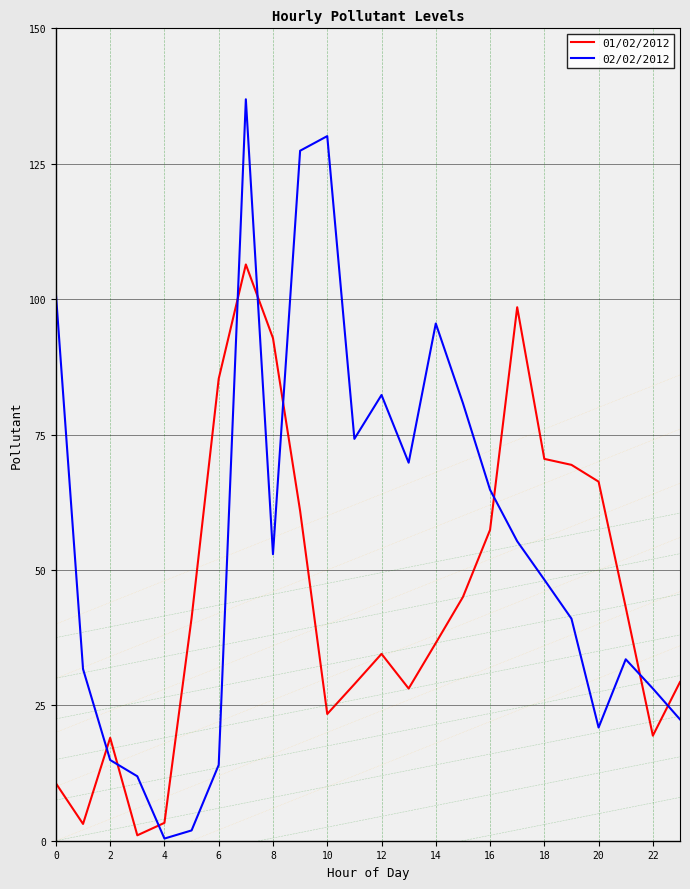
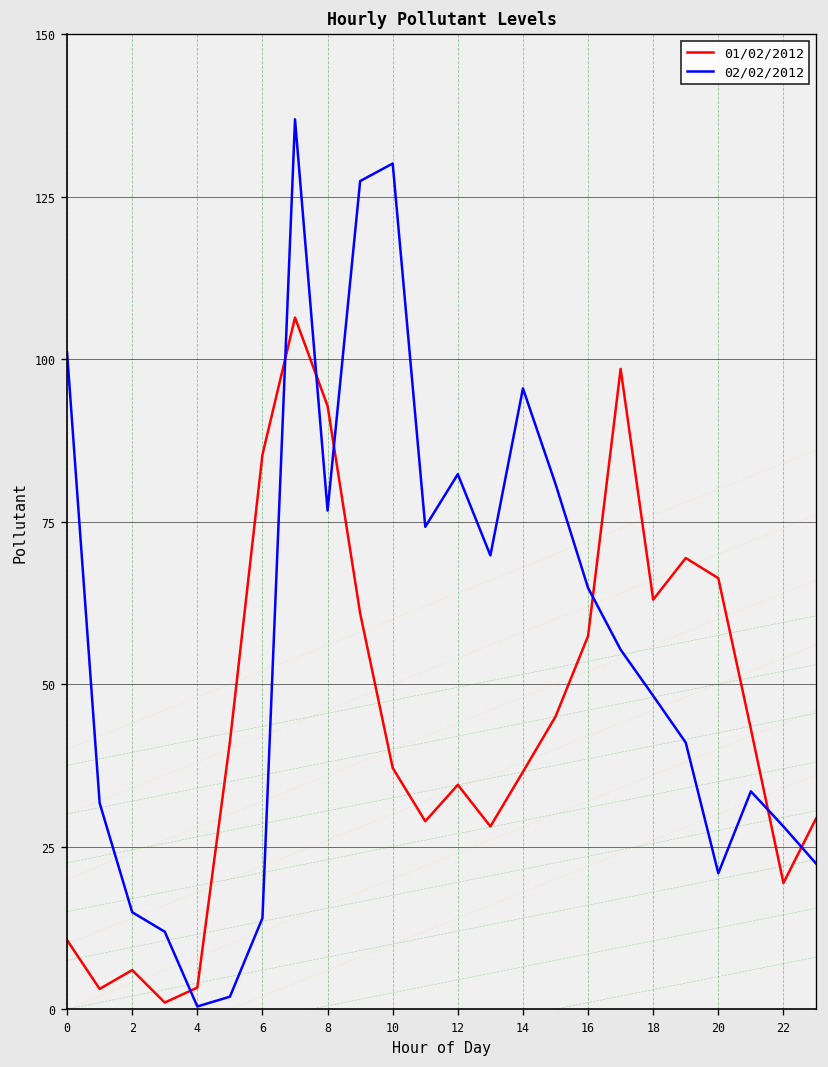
01/02/2012, 2: 19 -> 6
02/02/2012, 8: 53 -> 77
01/02/2012, 10: 23 -> 37
01/02/2012, 18: 71 -> 63
